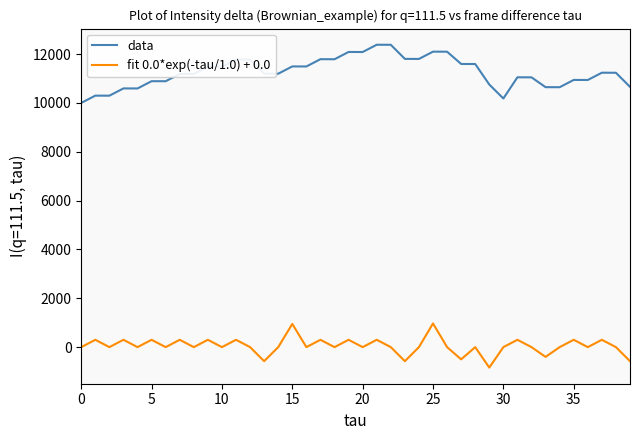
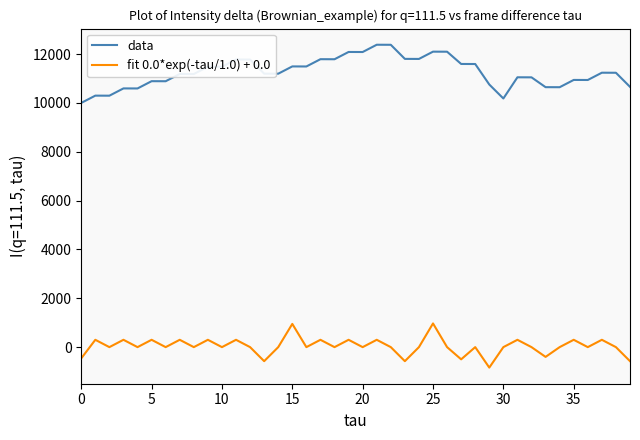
fit 0.0*exp(-tau/1.0) + 0.0, 0: 0 -> -500
